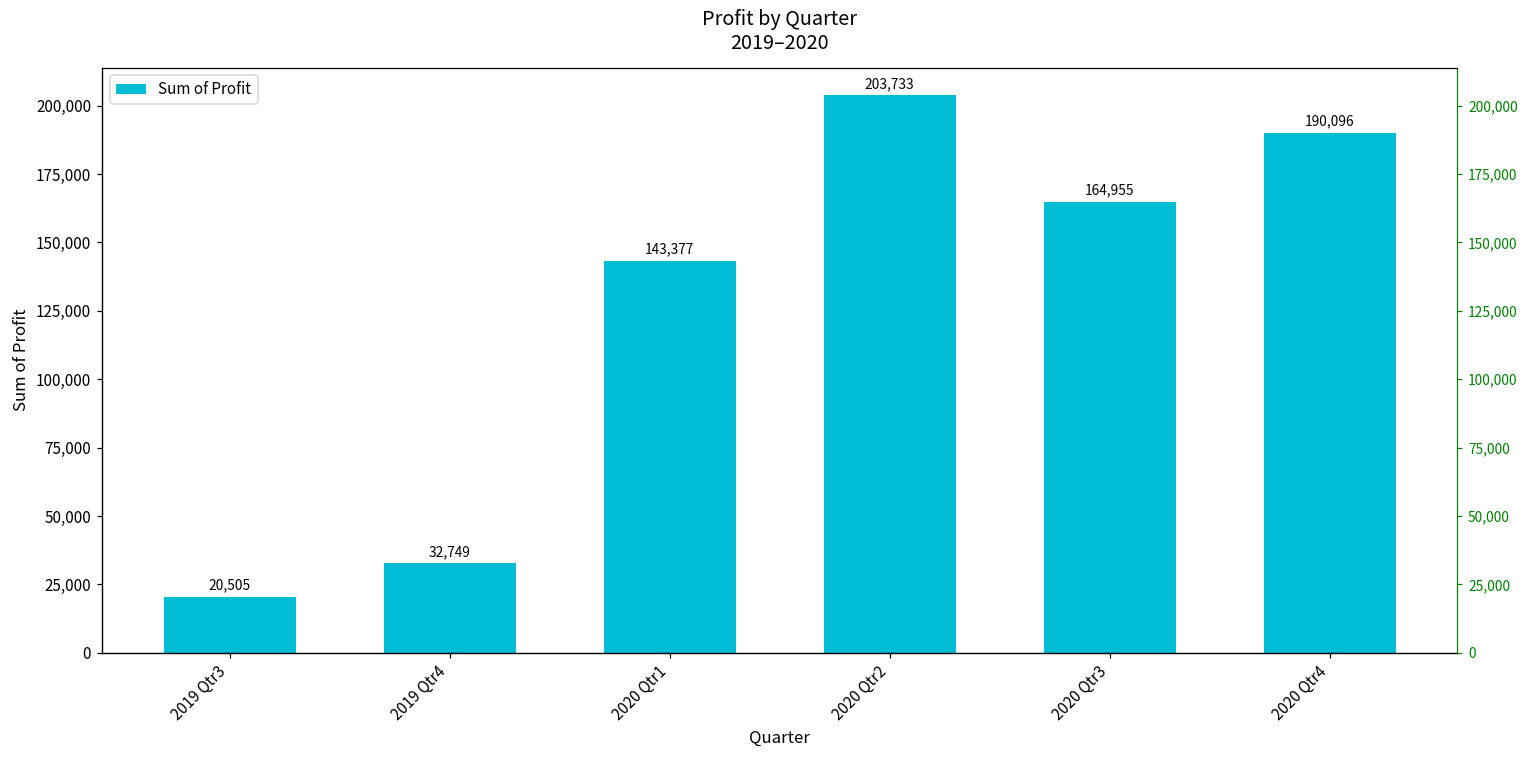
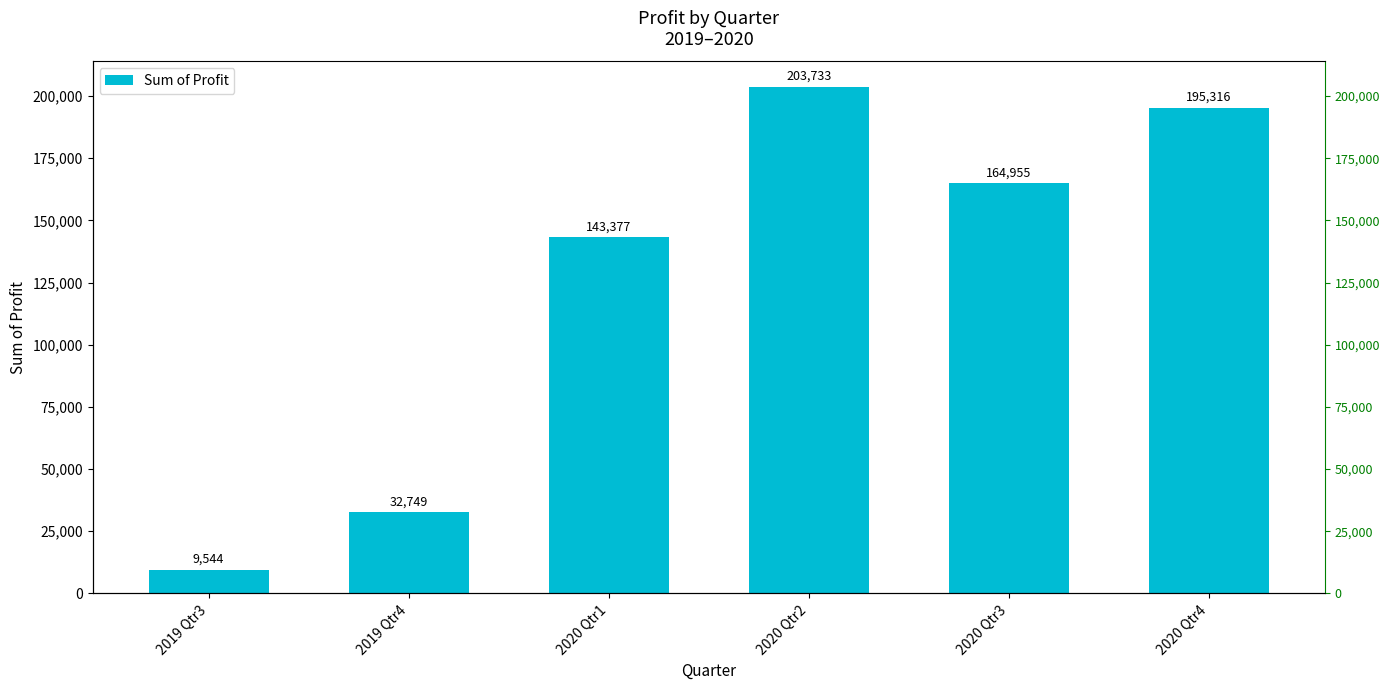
2019 Qtr3: 20,505 -> 9,544
2020 Qtr4: 190,096 -> 195,316
